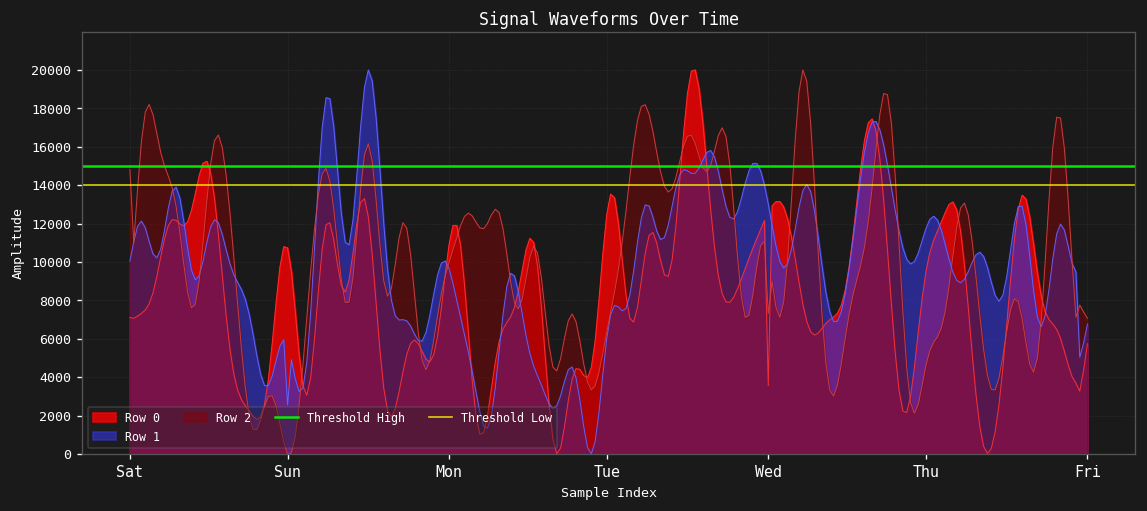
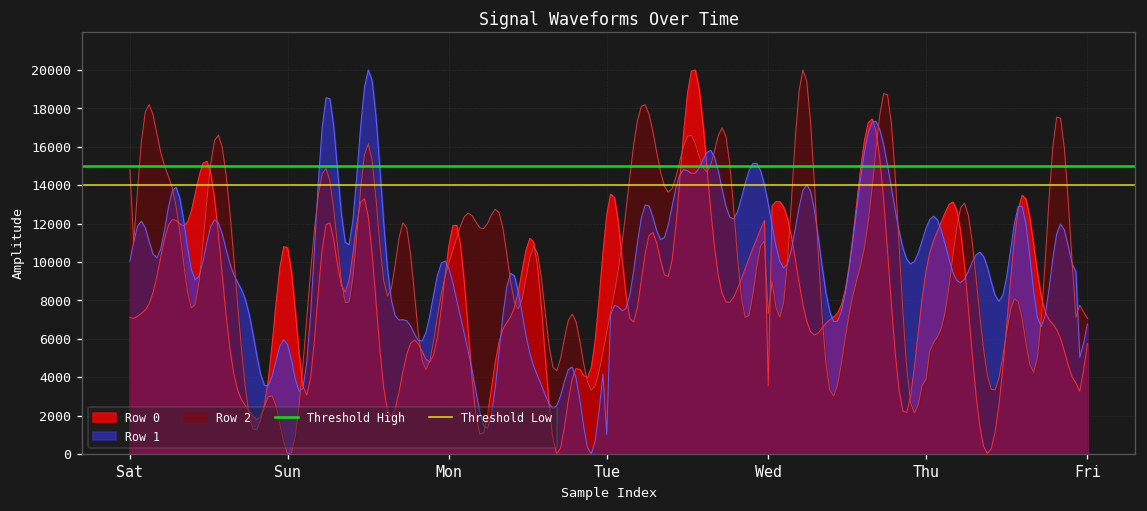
Row 1, Sun: 2600 -> 5700
Row 1, Tue: 6000 -> 1000
Row 2, Thu: 4600 -> 3900
